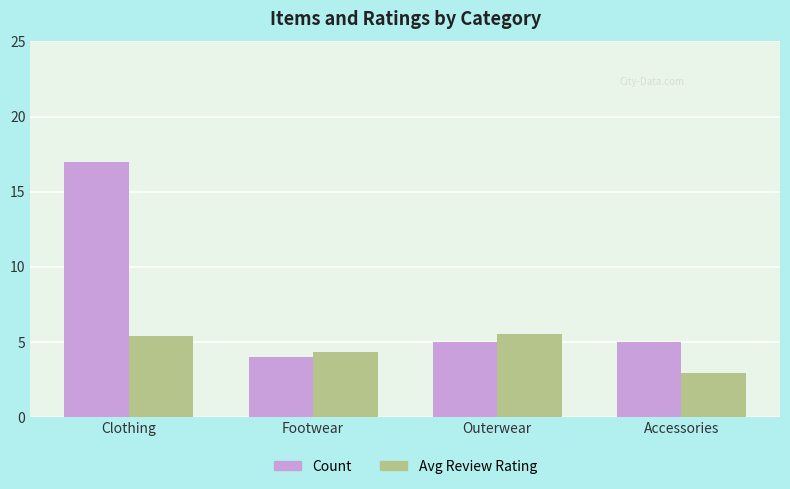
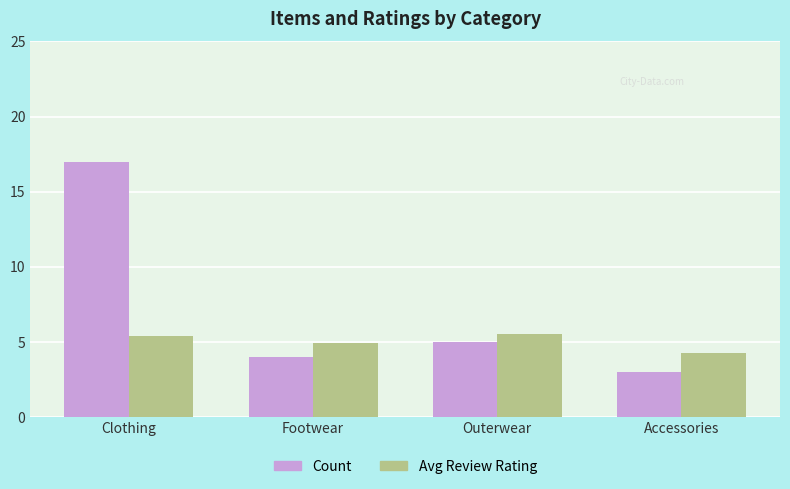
Avg Review Rating, Footwear: 4.3 -> 4.9
Count, Accessories: 5 -> 3
Avg Review Rating, Accessories: 2.9 -> 4.3
